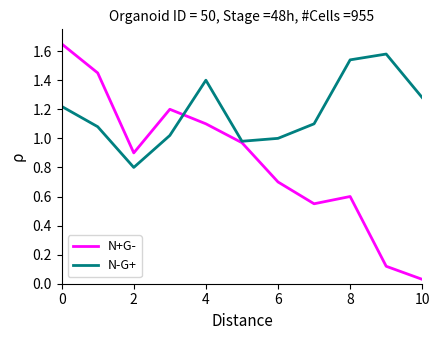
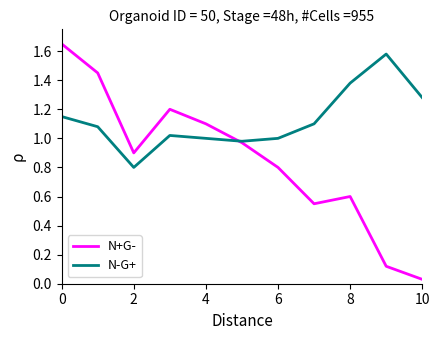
N-G+, 0: 1.22 -> 1.15
N-G+, 4: 1.4 -> 1.0
N+G-, 6: 0.7 -> 0.8
N-G+, 8: 1.54 -> 1.38
